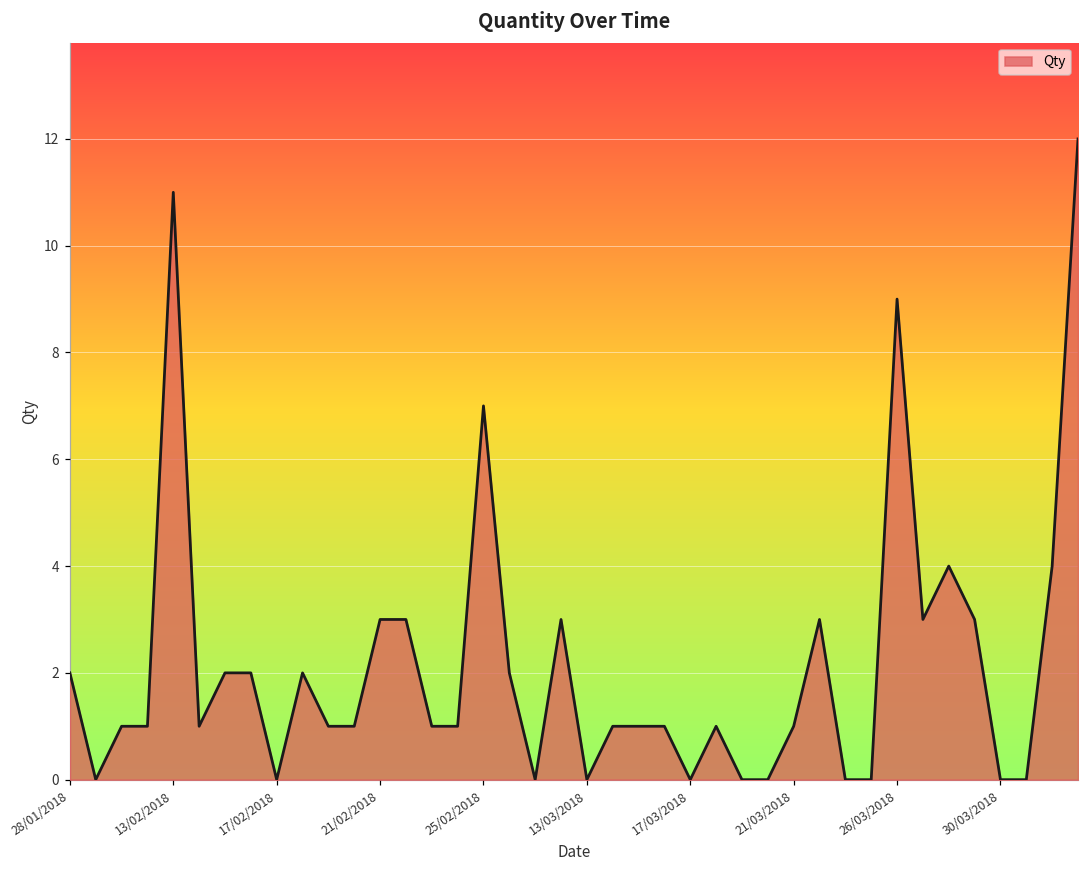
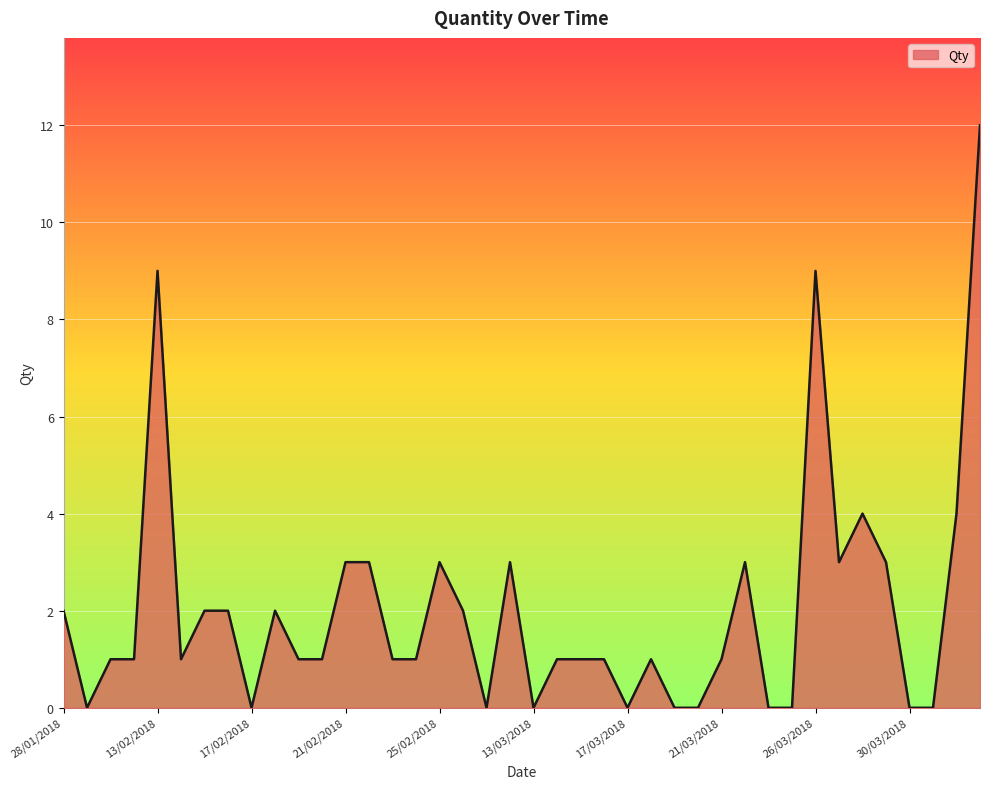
13/02/2018: 11 -> 9
25/02/2018: 7 -> 3
